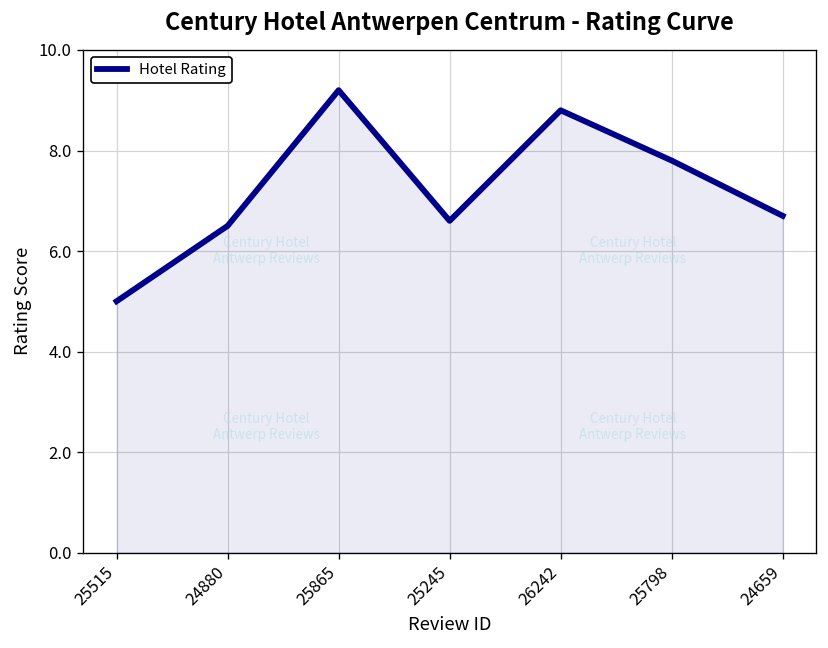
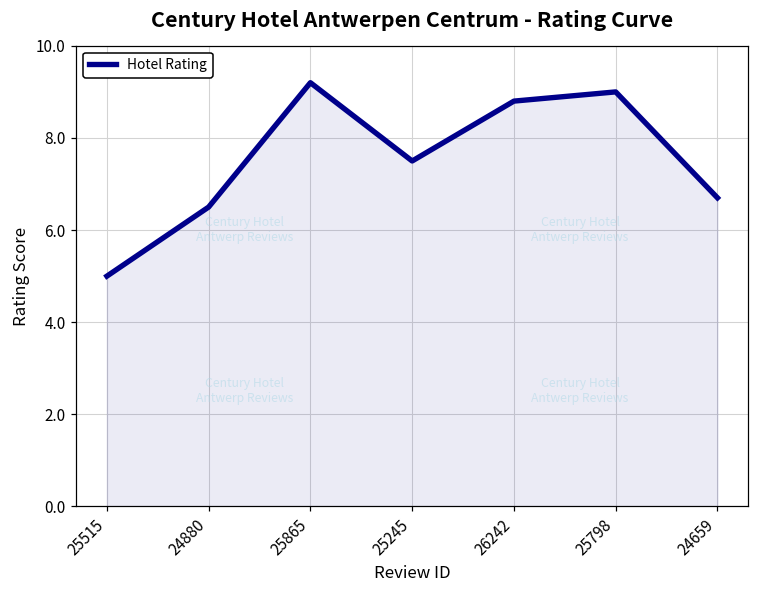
25245: 6.6 -> 7.5
25798: 7.8 -> 9.0
